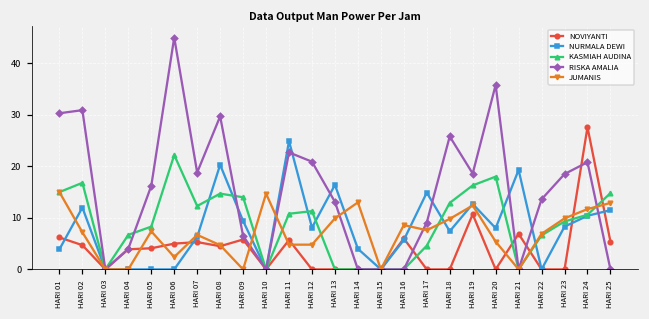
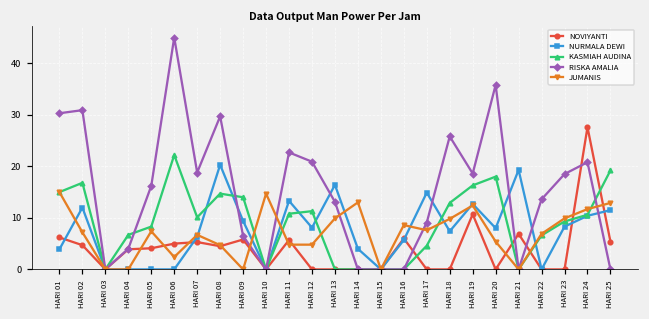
KASMIAH AUDINA, HARI 07: 12 -> 10
NURMALA DEWI, HARI 11: 25 -> 13
KASMIAH AUDINA, HARI 25: 15 -> 19
